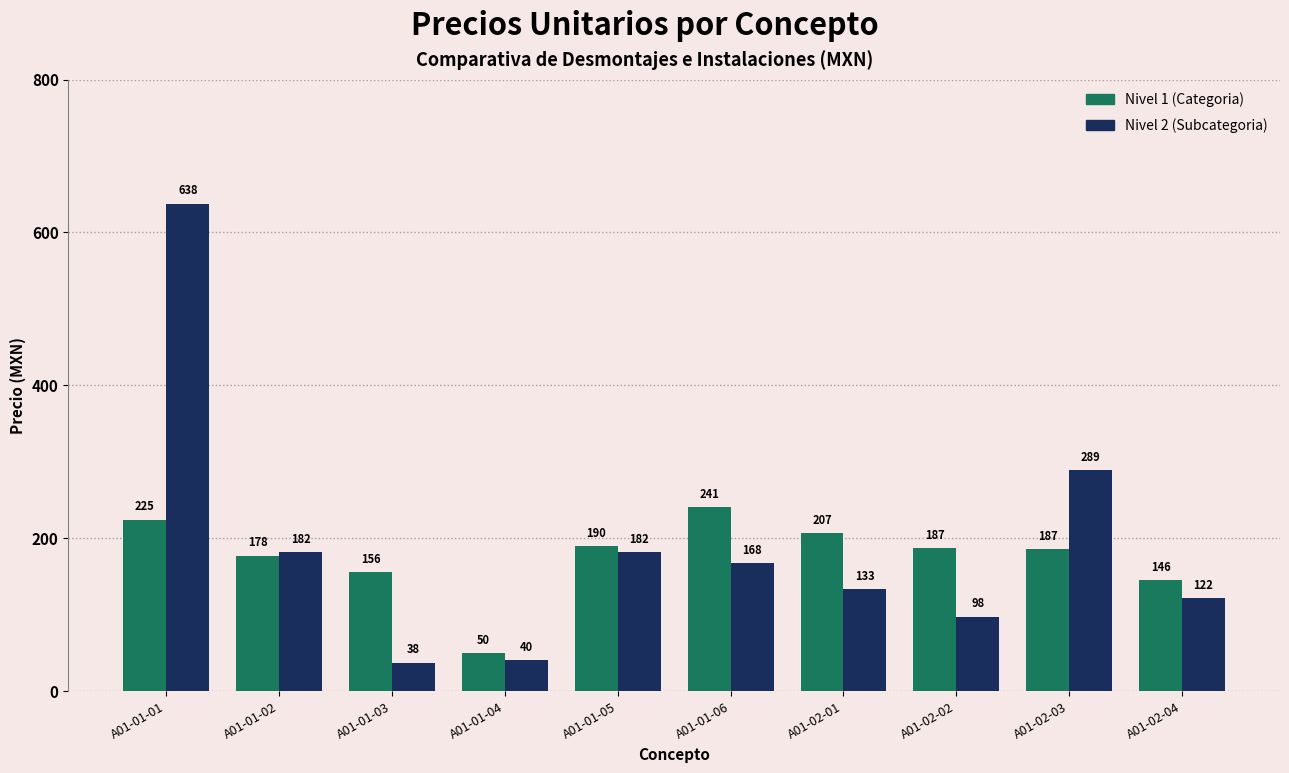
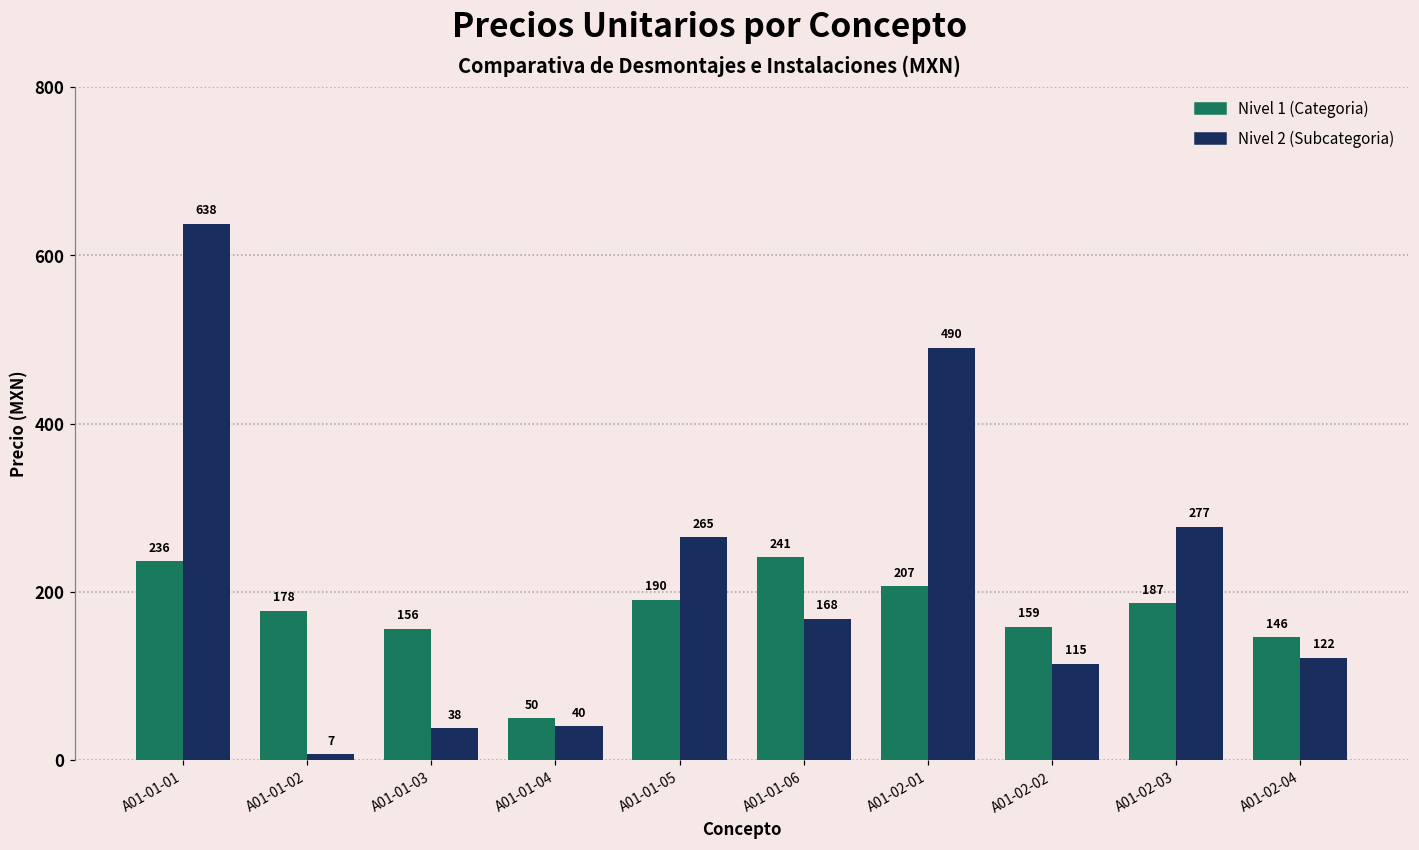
Nivel 1 (Categoria), A01-01-01: 225 -> 236
Nivel 2 (Subcategoria), A01-01-02: 182 -> 7
Nivel 2 (Subcategoria), A01-01-05: 182 -> 265
Nivel 2 (Subcategoria), A01-02-01: 133 -> 490
Nivel 1 (Categoria), A01-02-02: 187 -> 159
Nivel 2 (Subcategoria), A01-02-02: 98 -> 115
Nivel 2 (Subcategoria), A01-02-03: 289 -> 277
